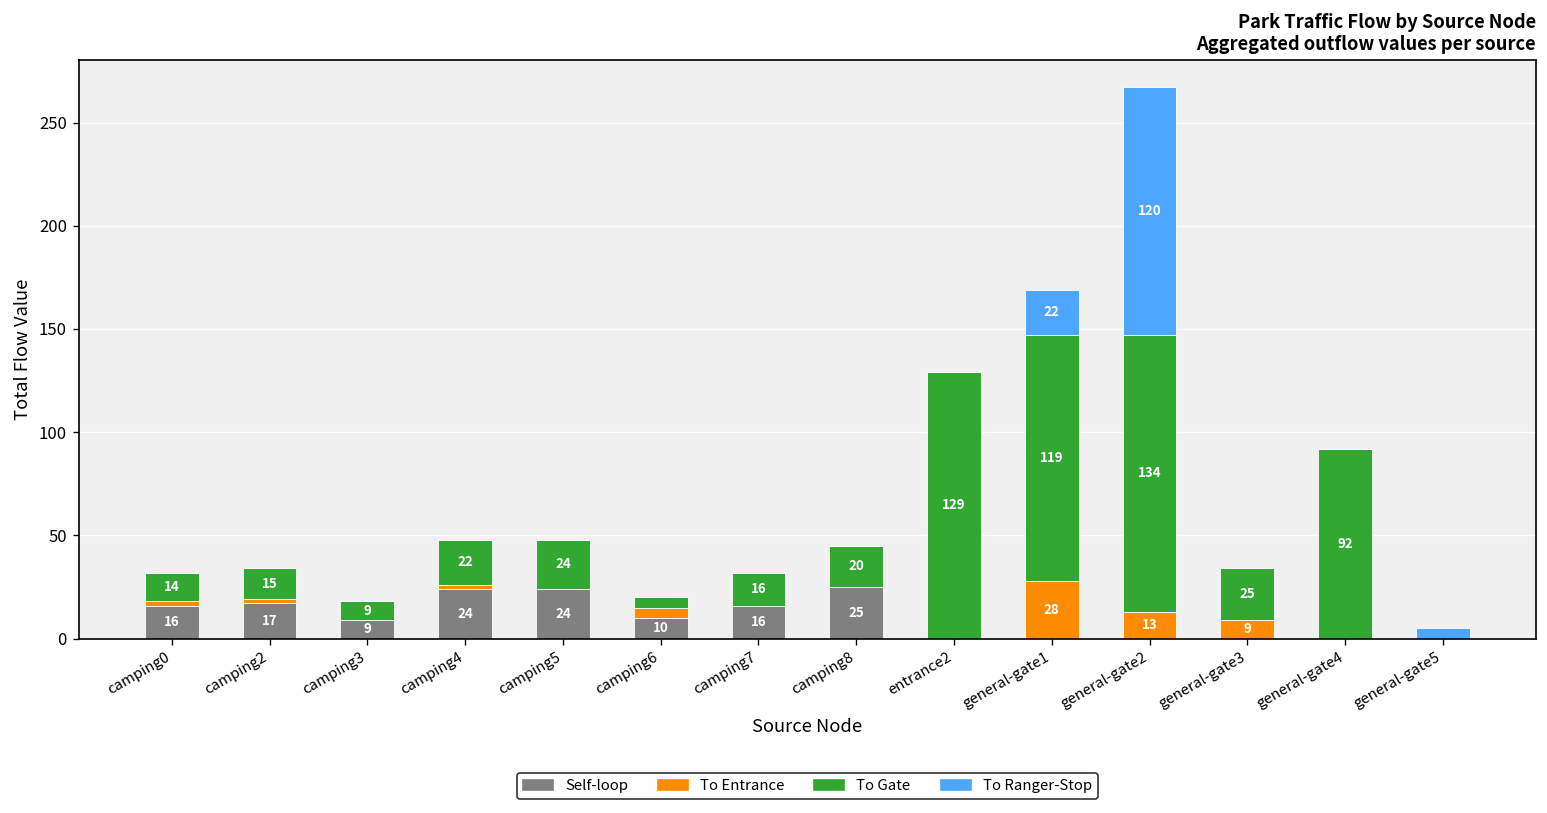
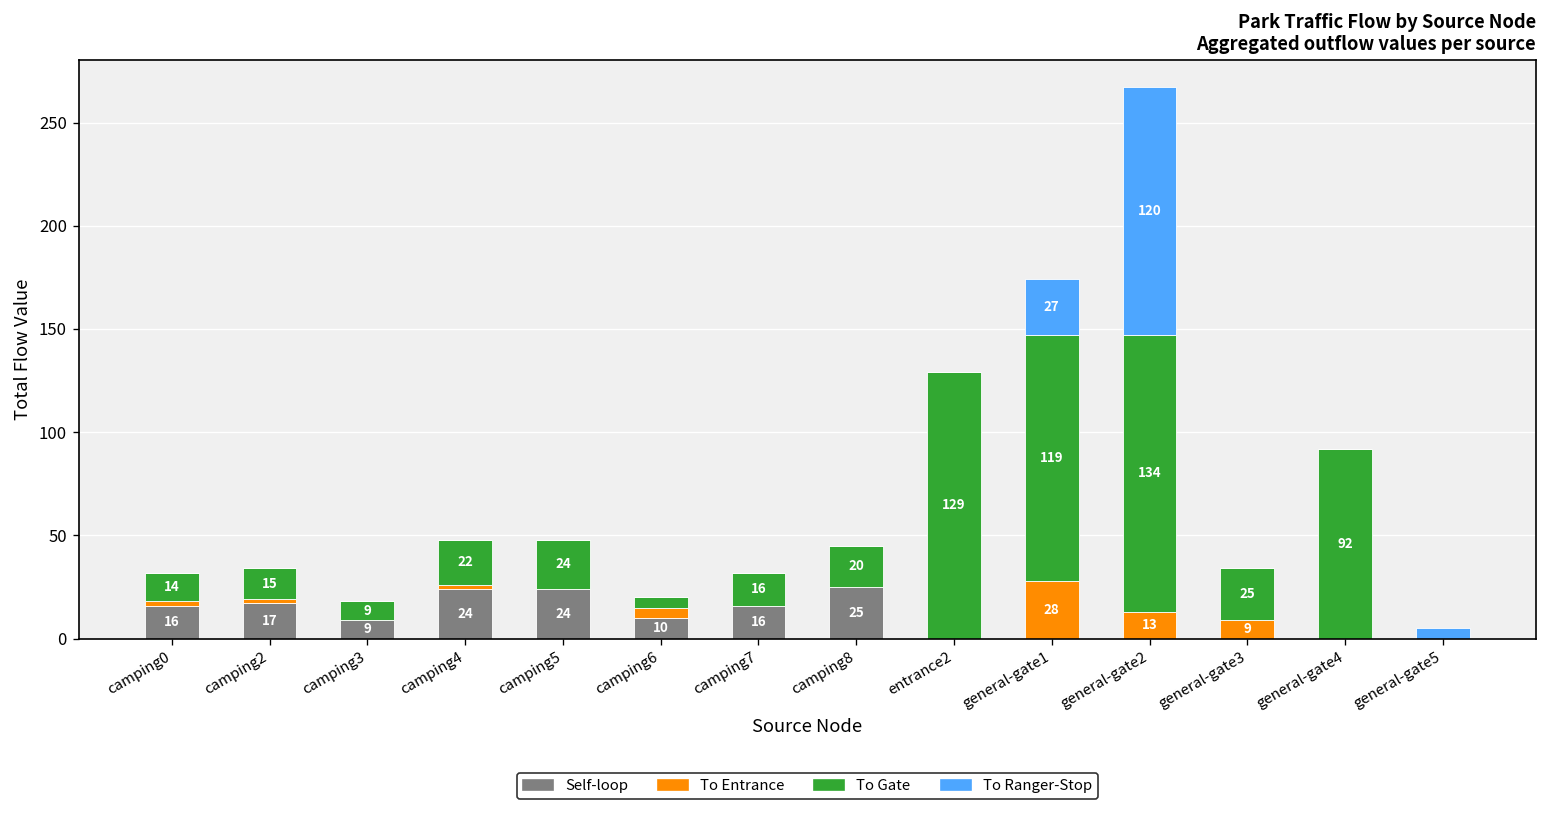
To Ranger-Stop, general-gate1: 22 -> 27
